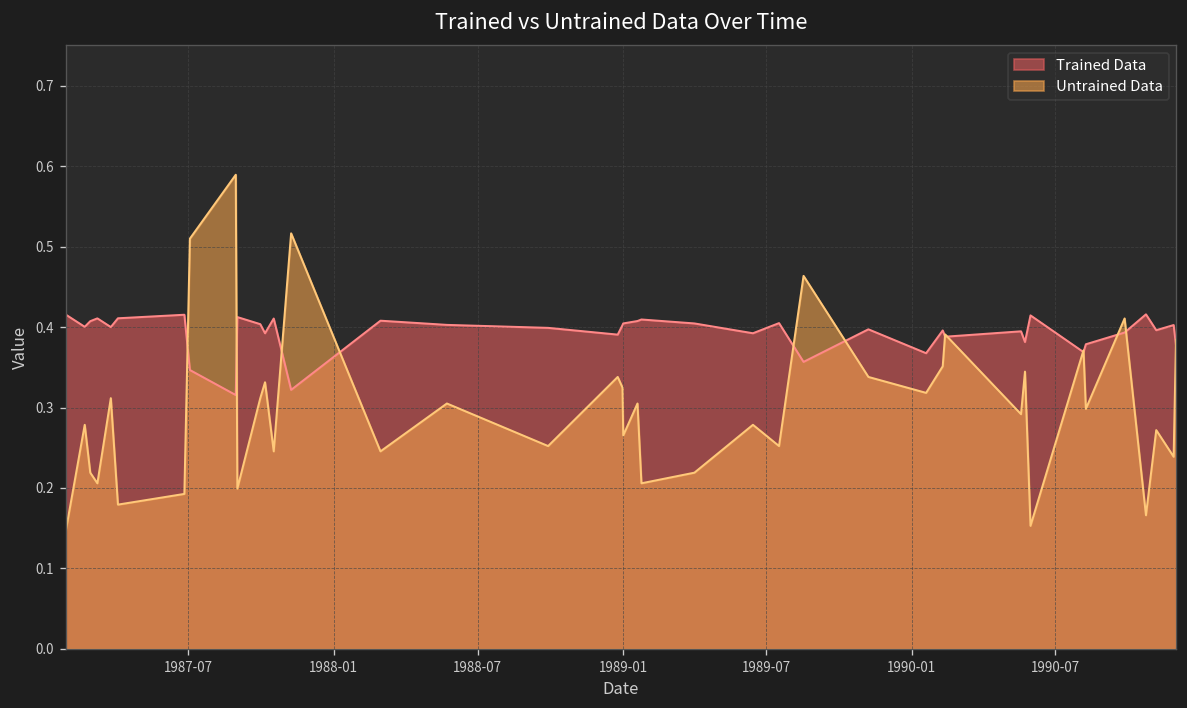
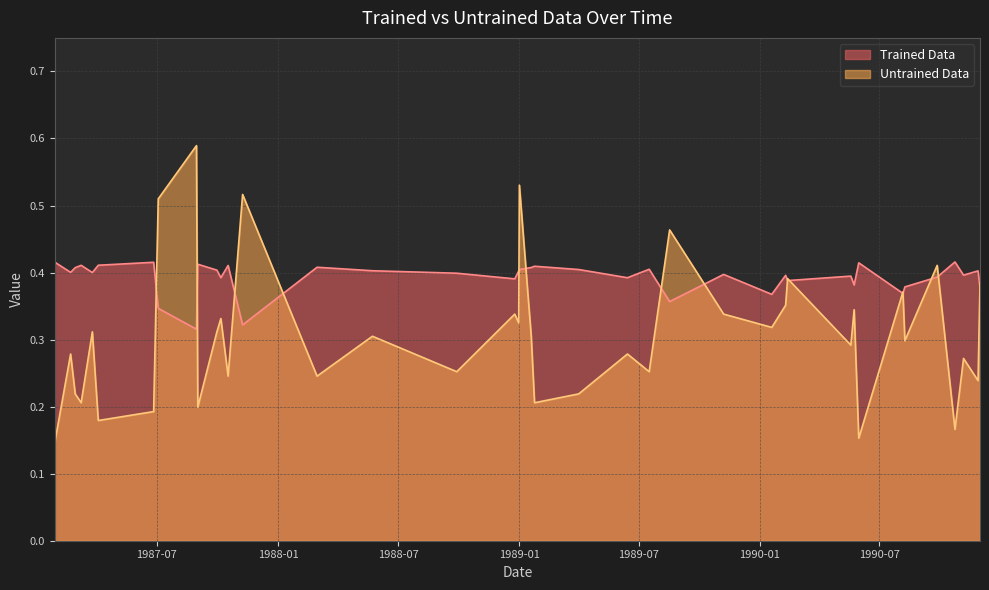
Untrained Data, 1989-01: 0.27 -> 0.53
